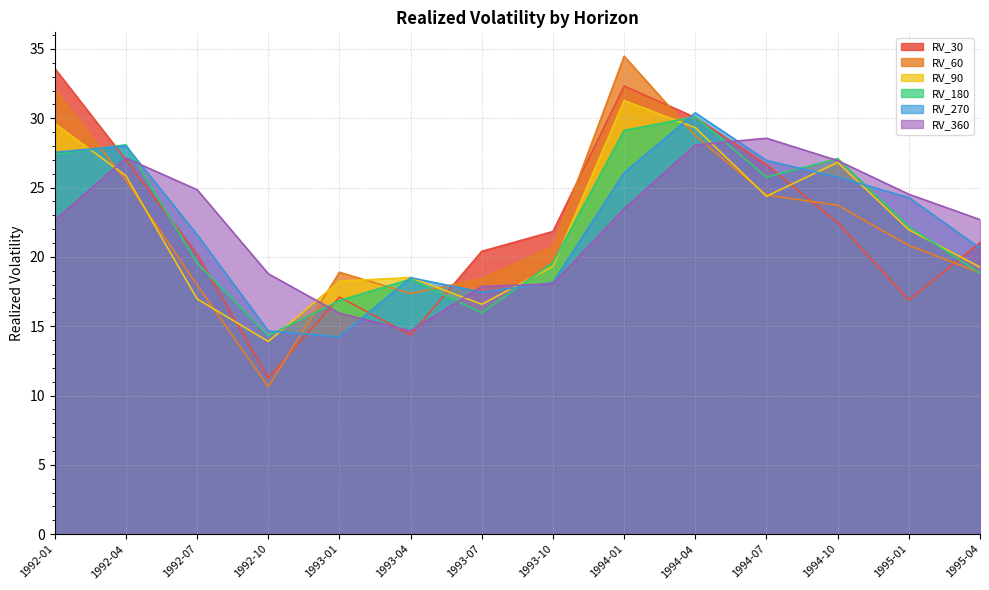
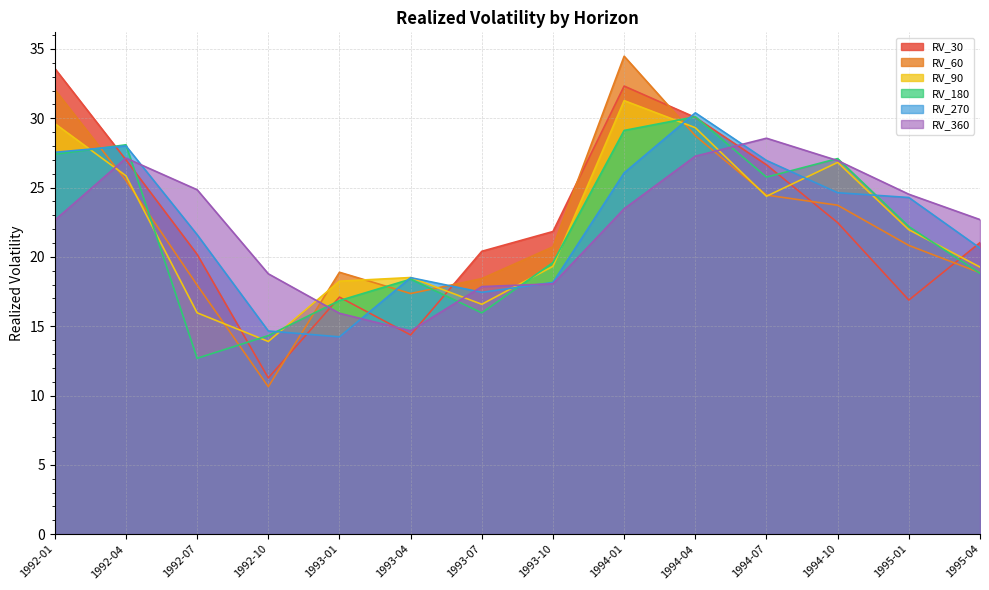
RV_90, 1992-07: 17.0 -> 16.0
RV_180, 1992-07: 19.6 -> 12.7
RV_360, 1994-04: 28.1 -> 27.3
RV_270, 1994-10: 25.8 -> 24.6
